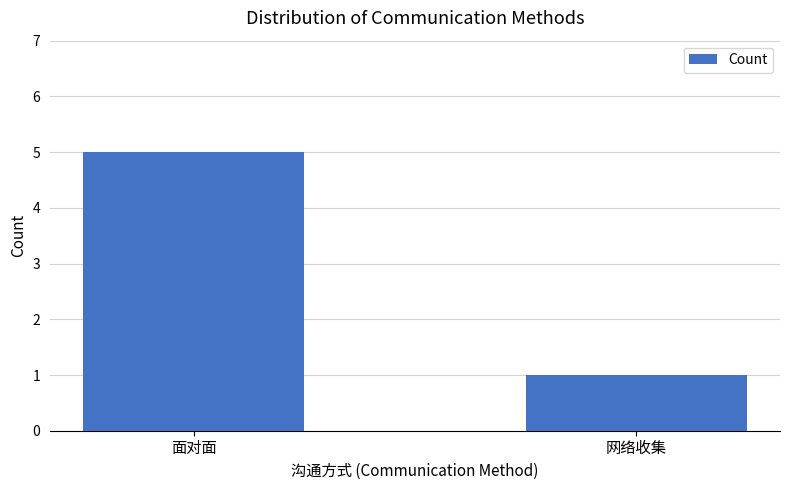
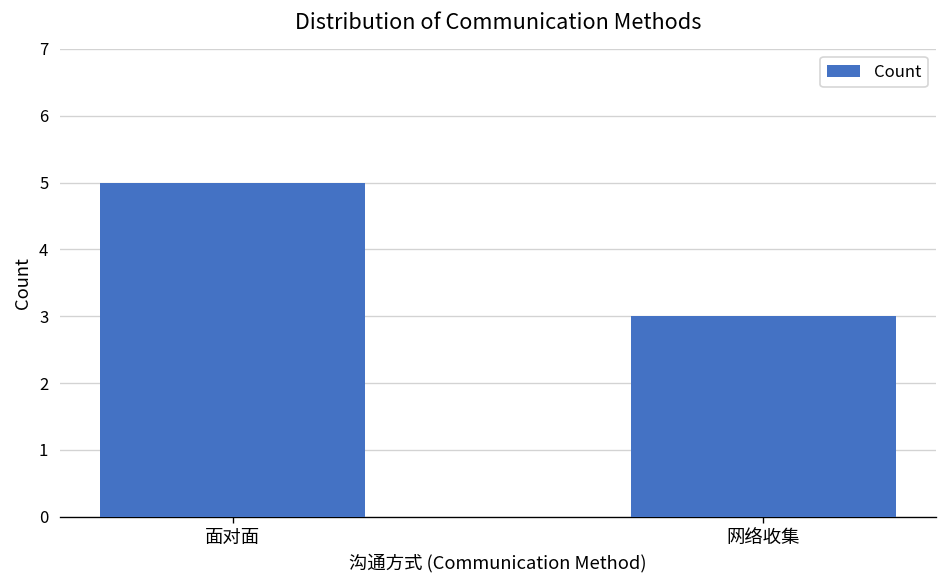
网络收集: 1 -> 3
